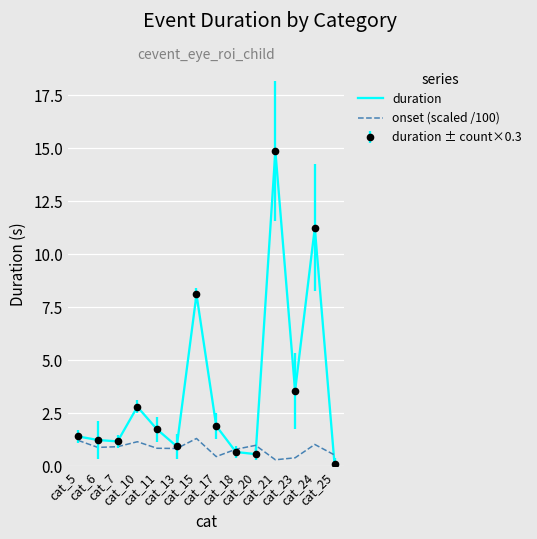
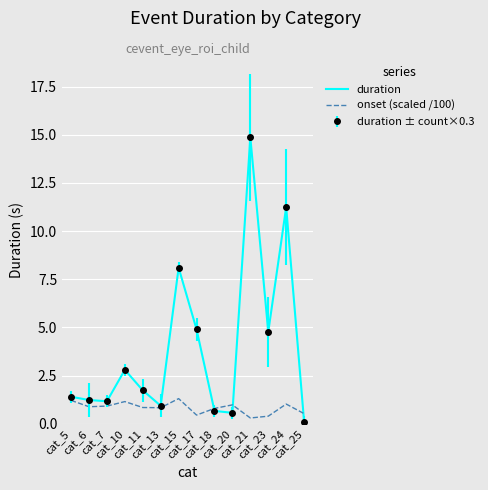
duration, cat_17: 1.9 -> 4.9
duration, cat_23: 3.5 -> 4.8
